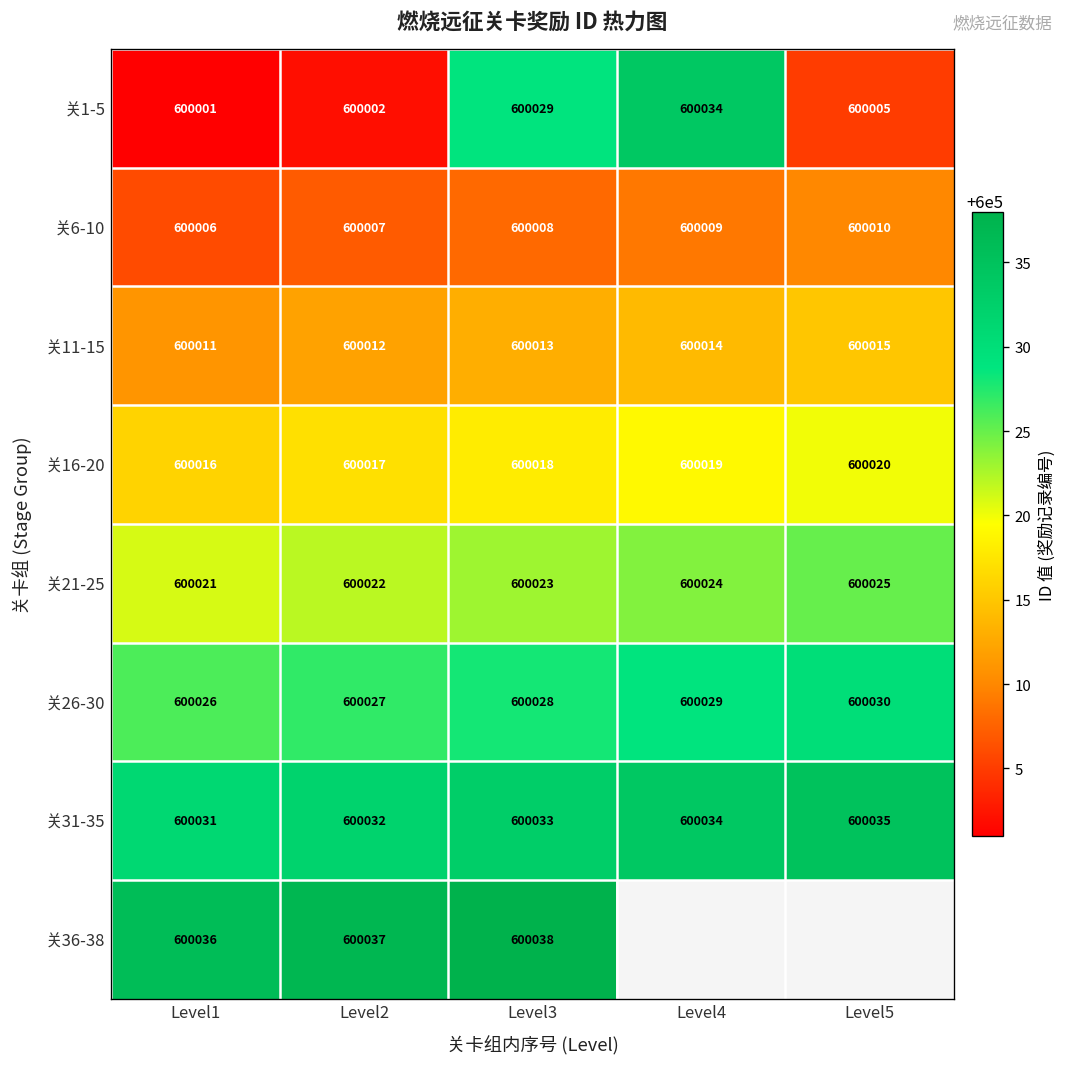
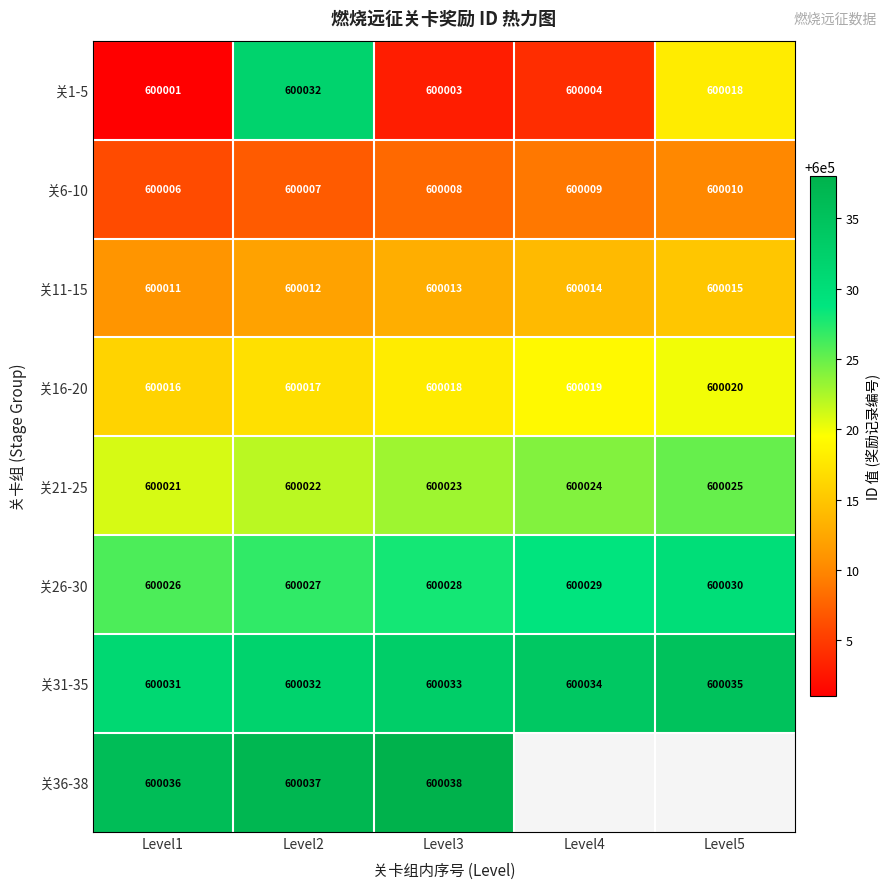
关1-5, Level2: 600002 -> 600032
关1-5, Level3: 600029 -> 600003
关1-5, Level4: 600034 -> 600004
关1-5, Level5: 600005 -> 600018
